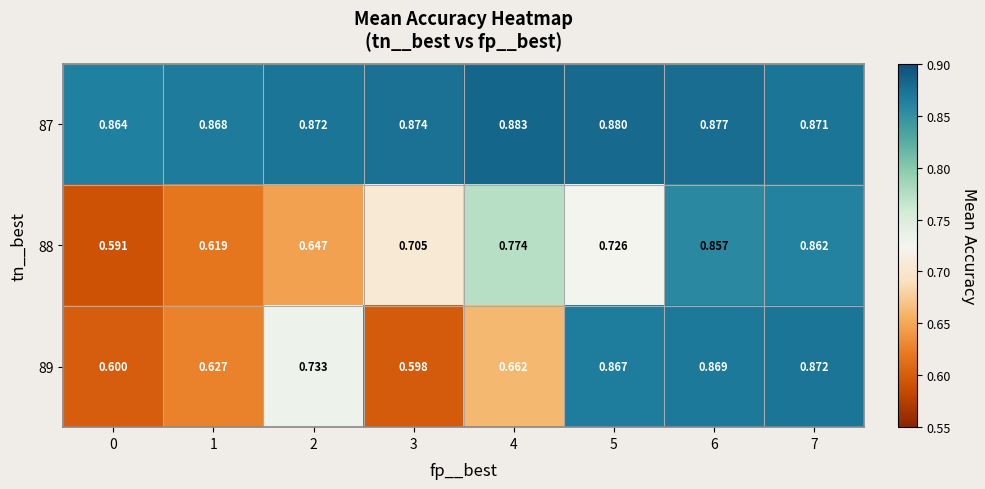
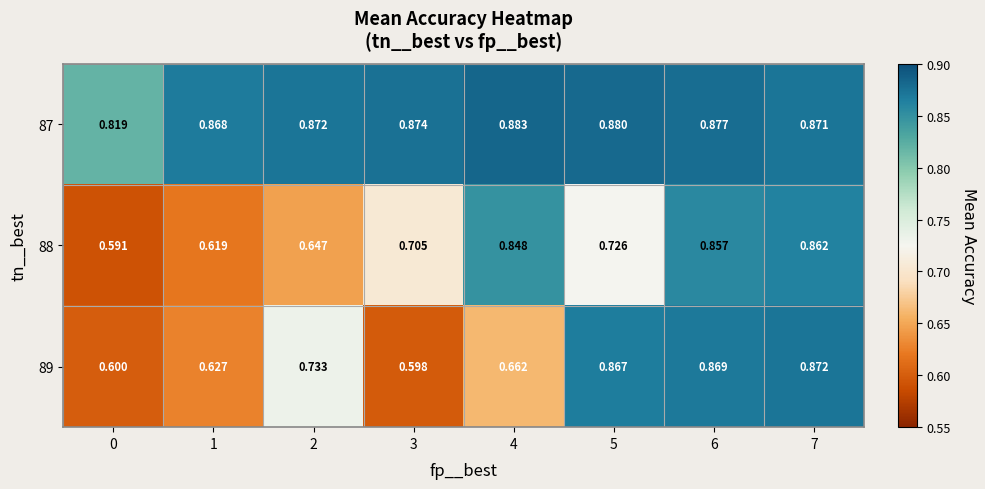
87, 0: 0.864 -> 0.819
88, 4: 0.774 -> 0.848
